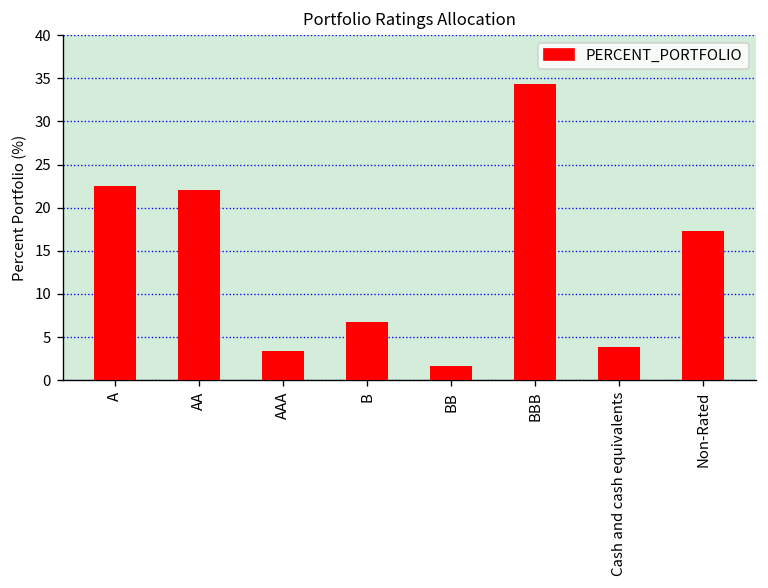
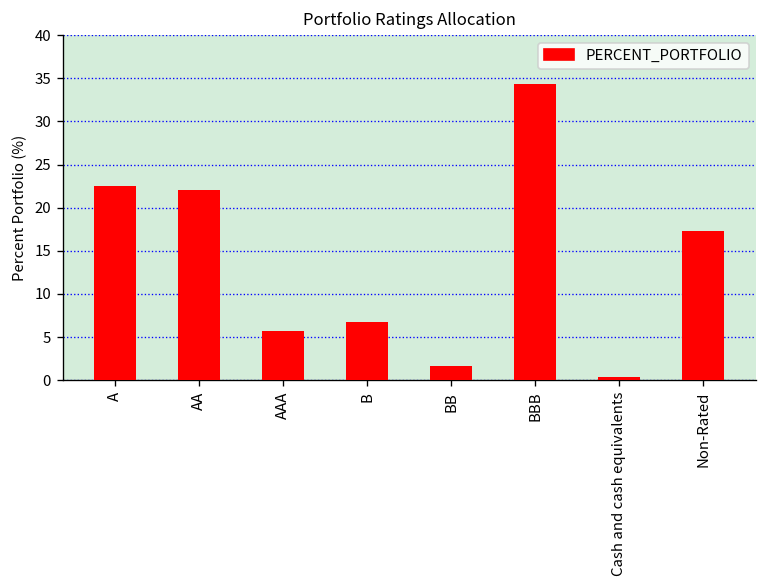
AAA: 3 -> 6
Cash and cash equivalents: 4 -> 0
